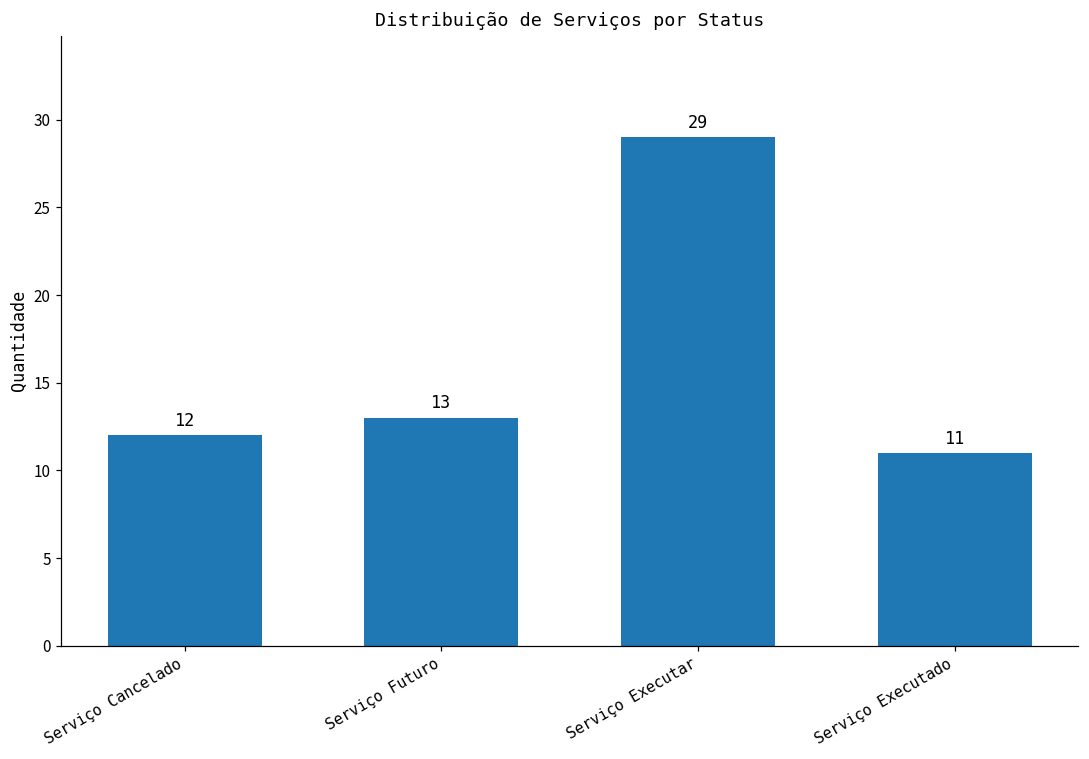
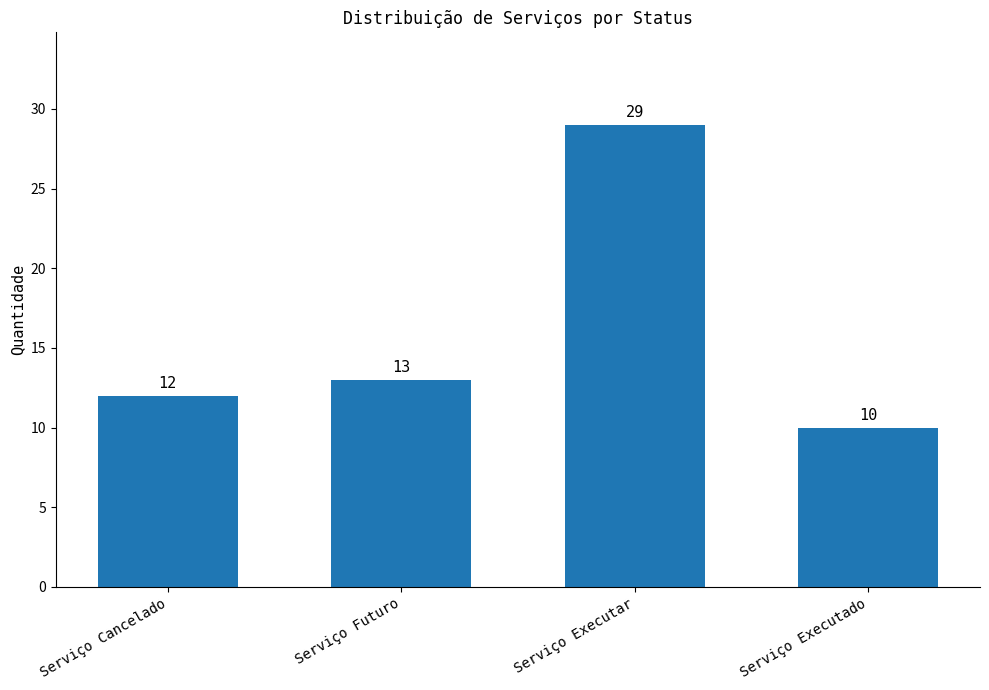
Serviço Executado: 11 -> 10
